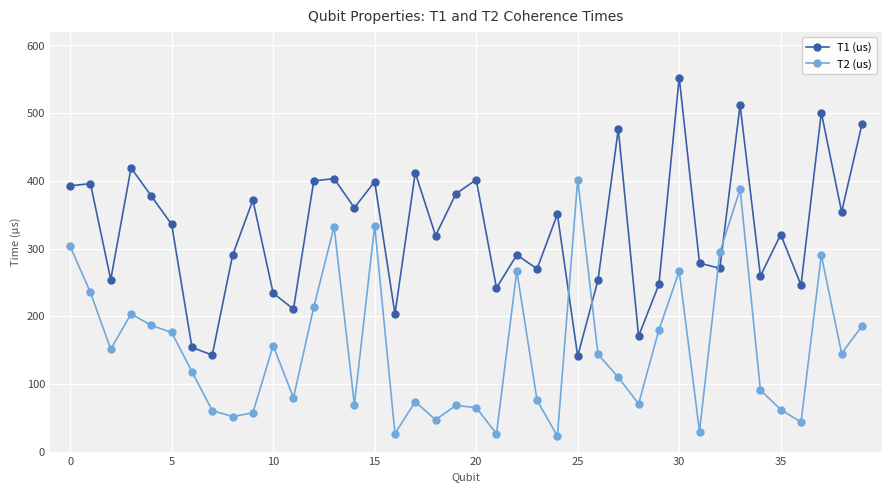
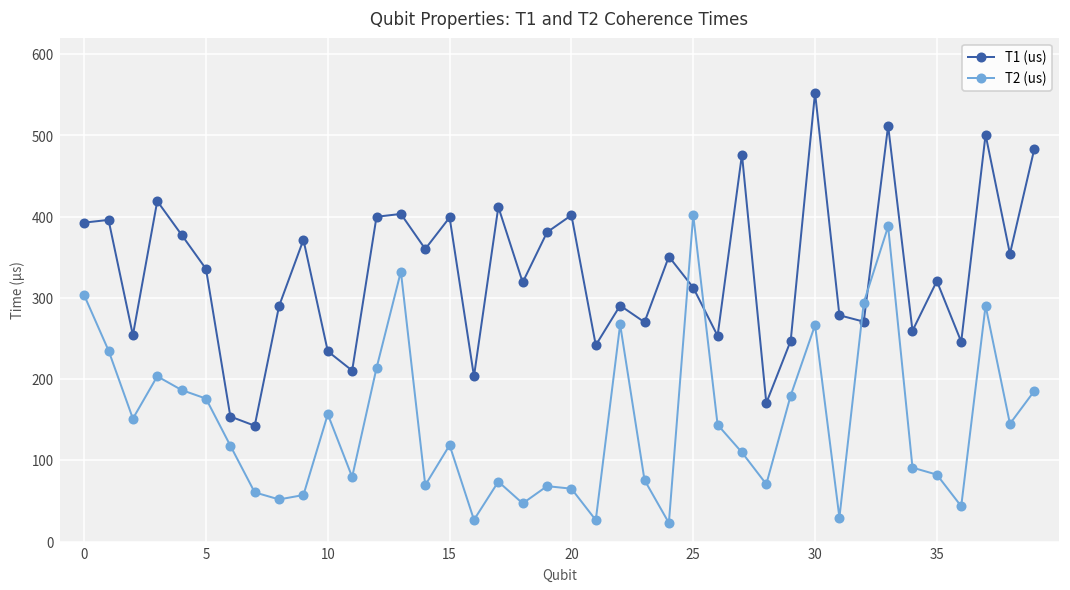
T2 (us), 15: 330 -> 120
T1 (us), 25: 140 -> 310
T2 (us), 35: 60 -> 80
